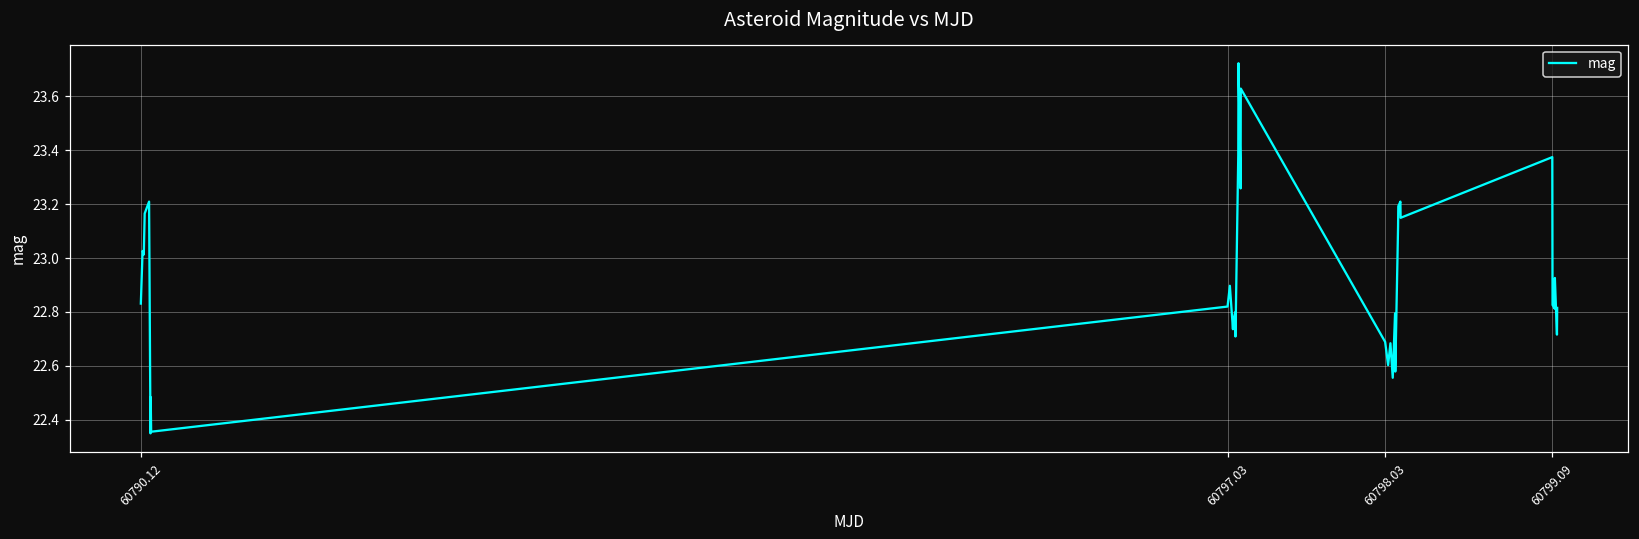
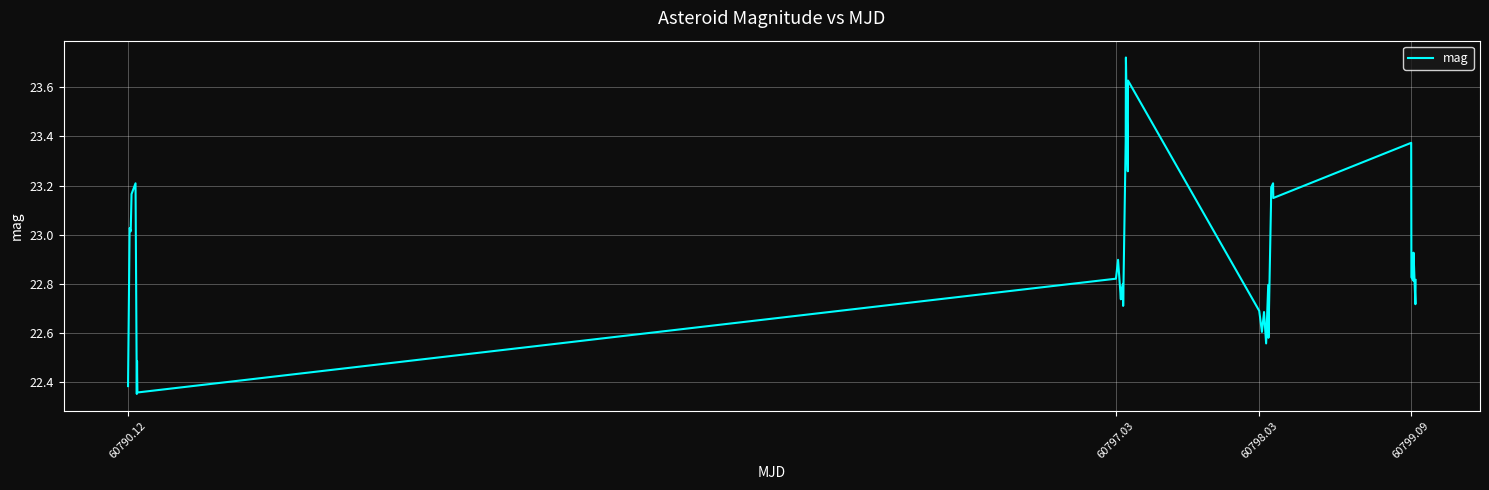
60790.12: 22.83 -> 22.38
